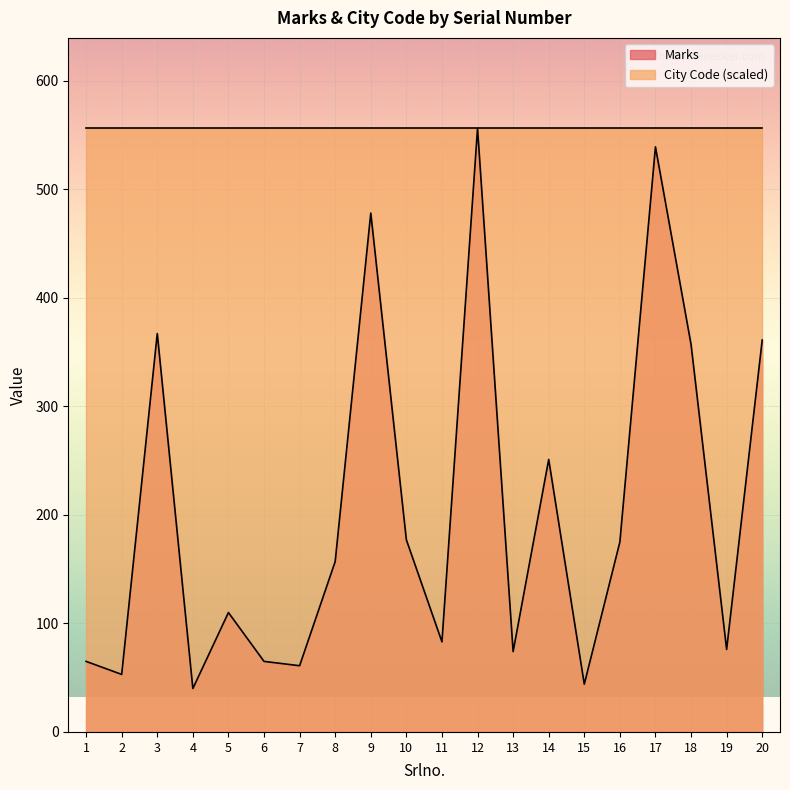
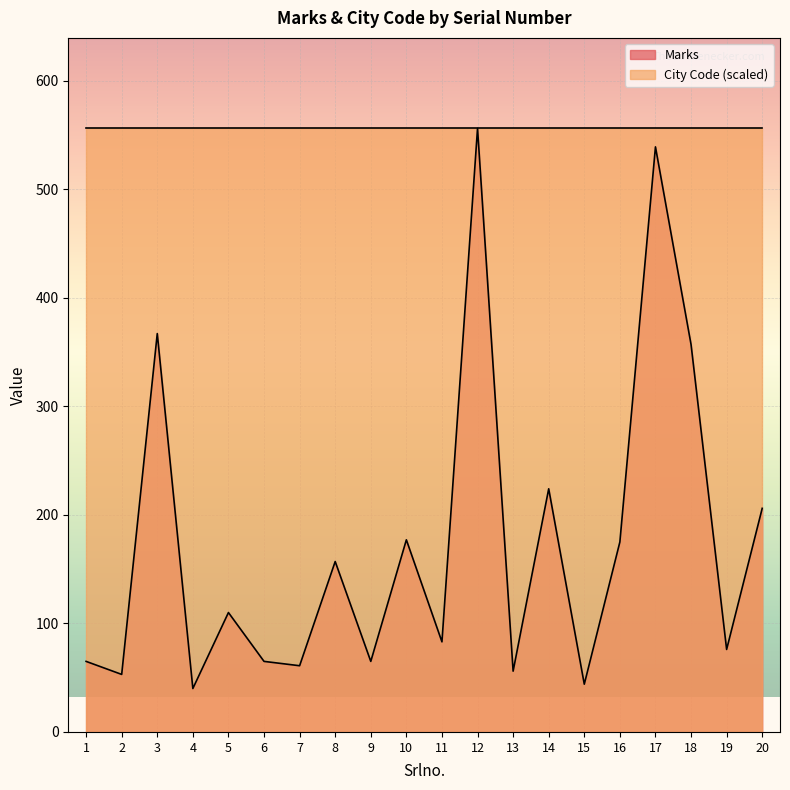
Marks, 9: 478 -> 65
Marks, 13: 74 -> 56
Marks, 14: 251 -> 224
Marks, 20: 361 -> 206
